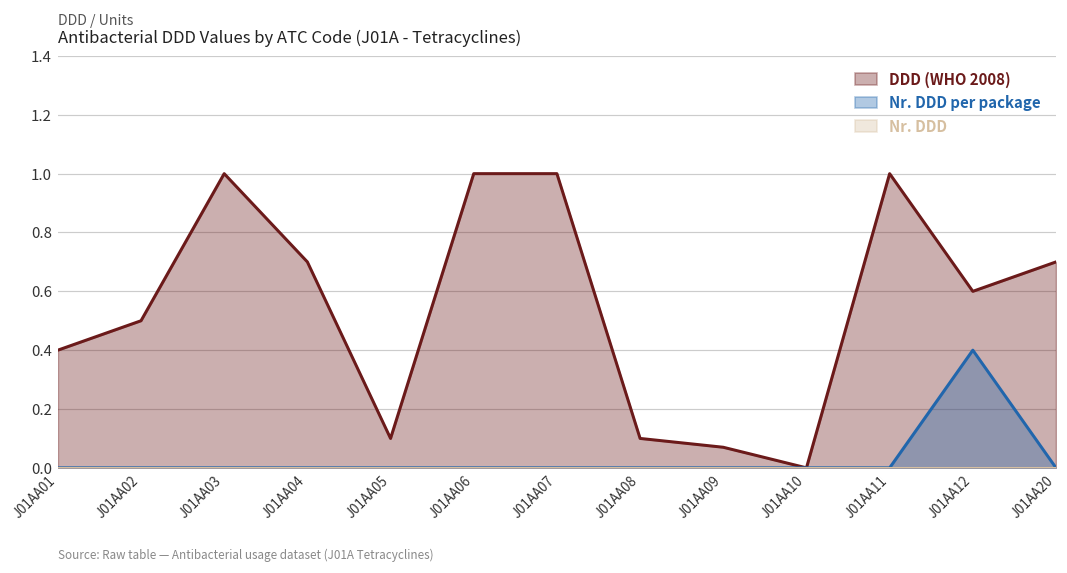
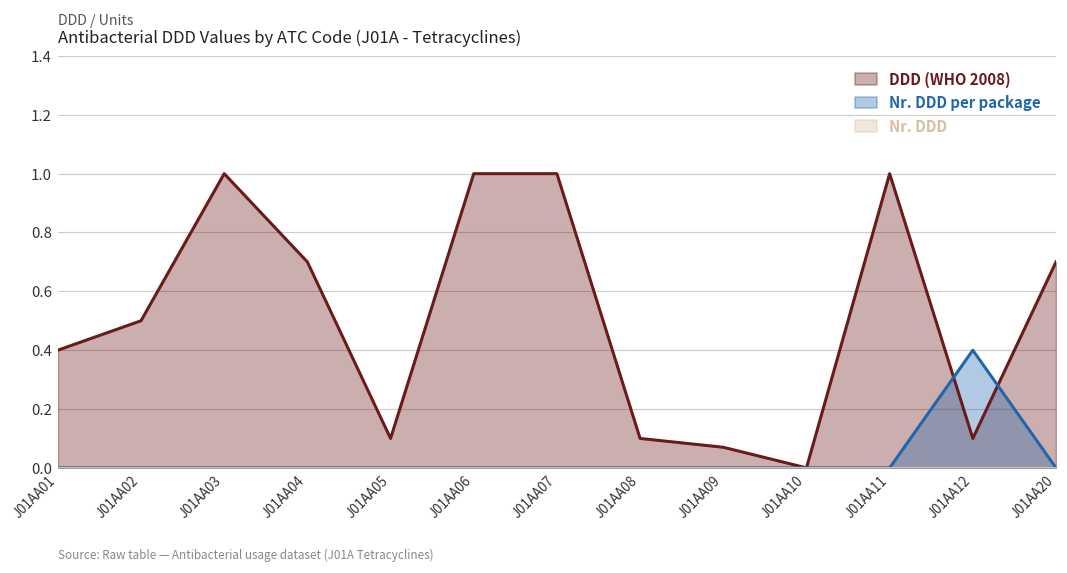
DDD (WHO 2008), J01AA12: 0.6 -> 0.1
